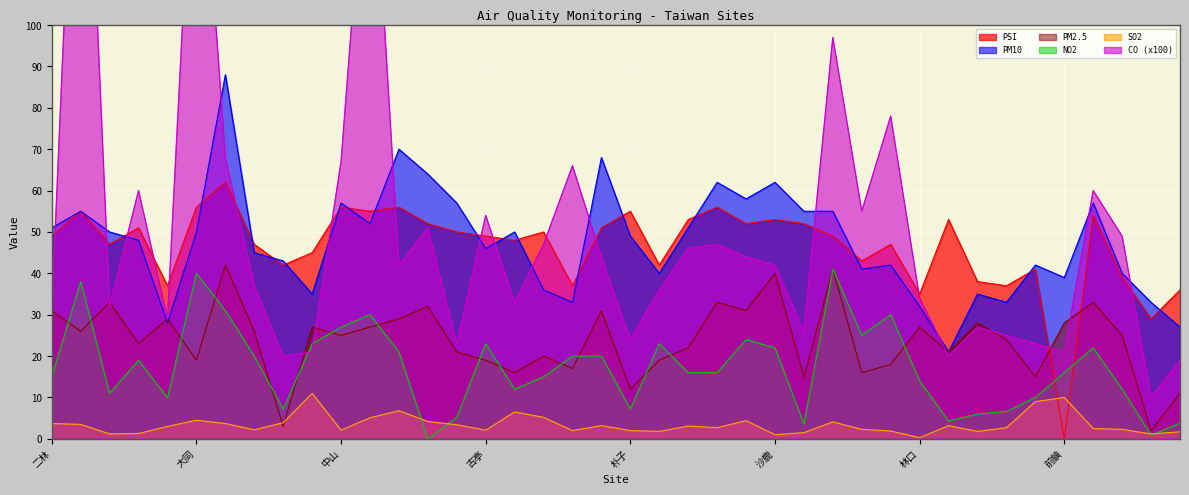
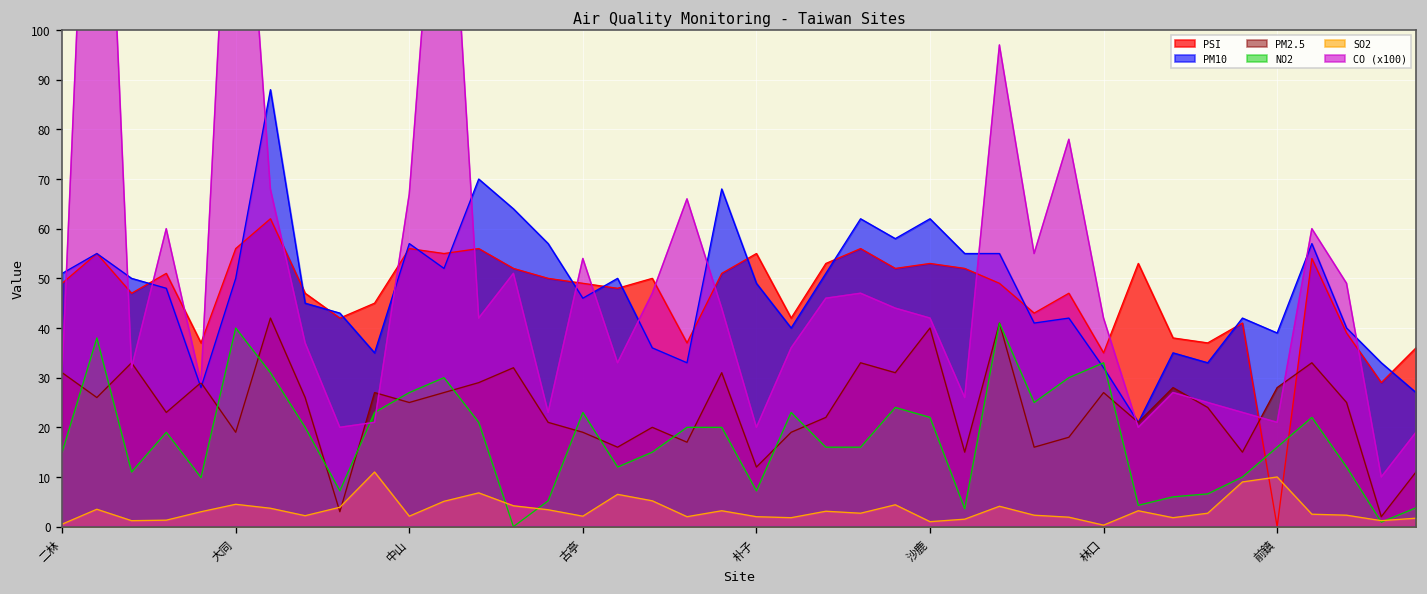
SO2, 二林: 4 -> 1
CO (x100), 朴子: 24 -> 20
NO2, 林口: 14 -> 33
CO (x100), 林口: 34 -> 42
